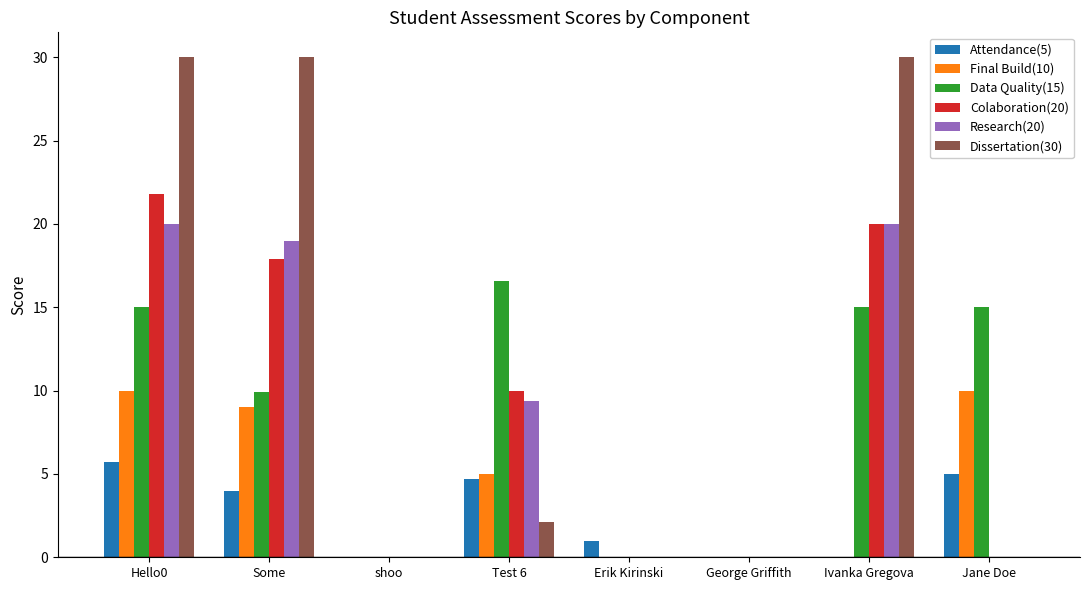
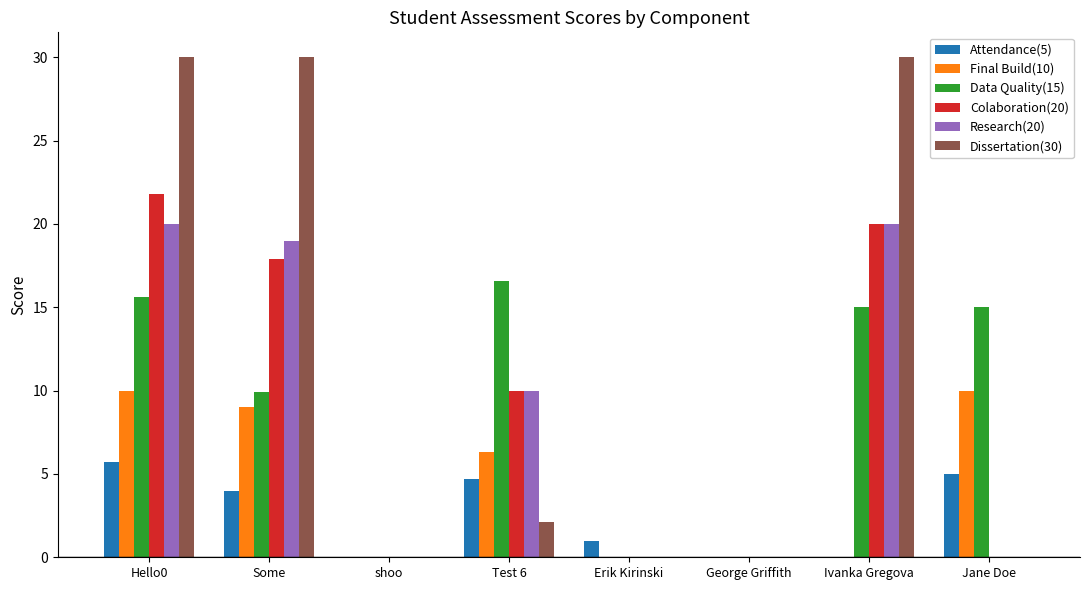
Data Quality(15), Hello0: 15.0 -> 15.6
Final Build(10), Test 6: 5.0 -> 6.3
Research(20), Test 6: 9.4 -> 10.0
